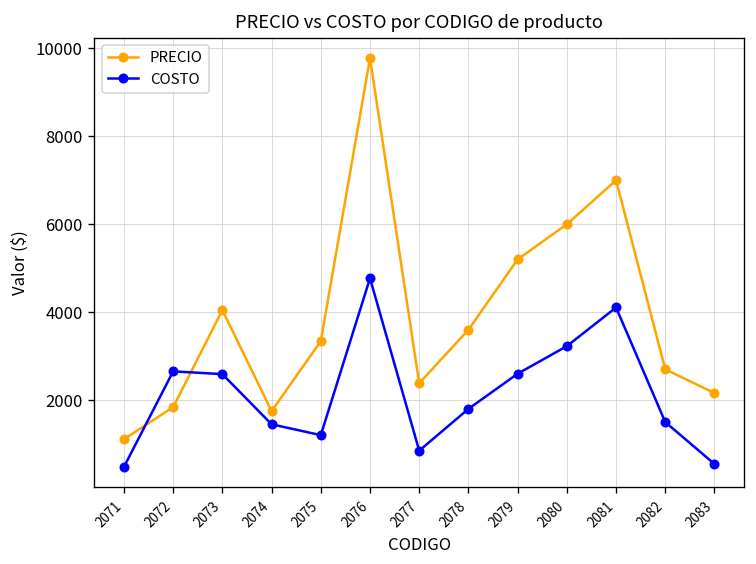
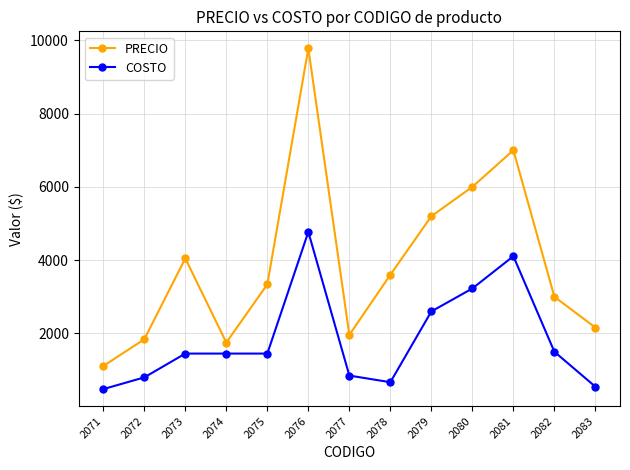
COSTO, 2072: 2700 -> 800
COSTO, 2073: 2600 -> 1500
COSTO, 2075: 1200 -> 1500
PRECIO, 2077: 2400 -> 2000
COSTO, 2078: 1800 -> 700
PRECIO, 2082: 2700 -> 3000
